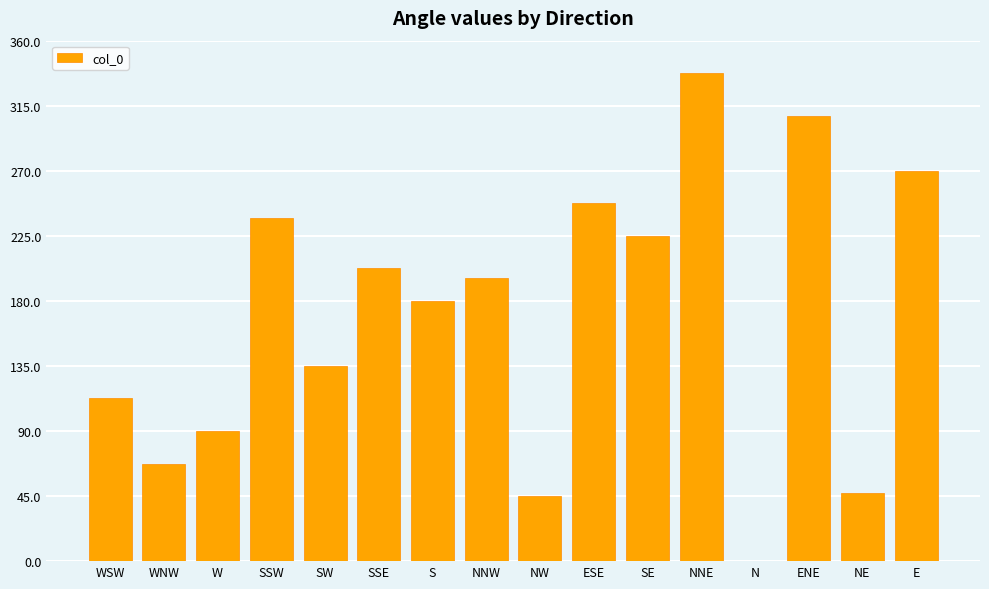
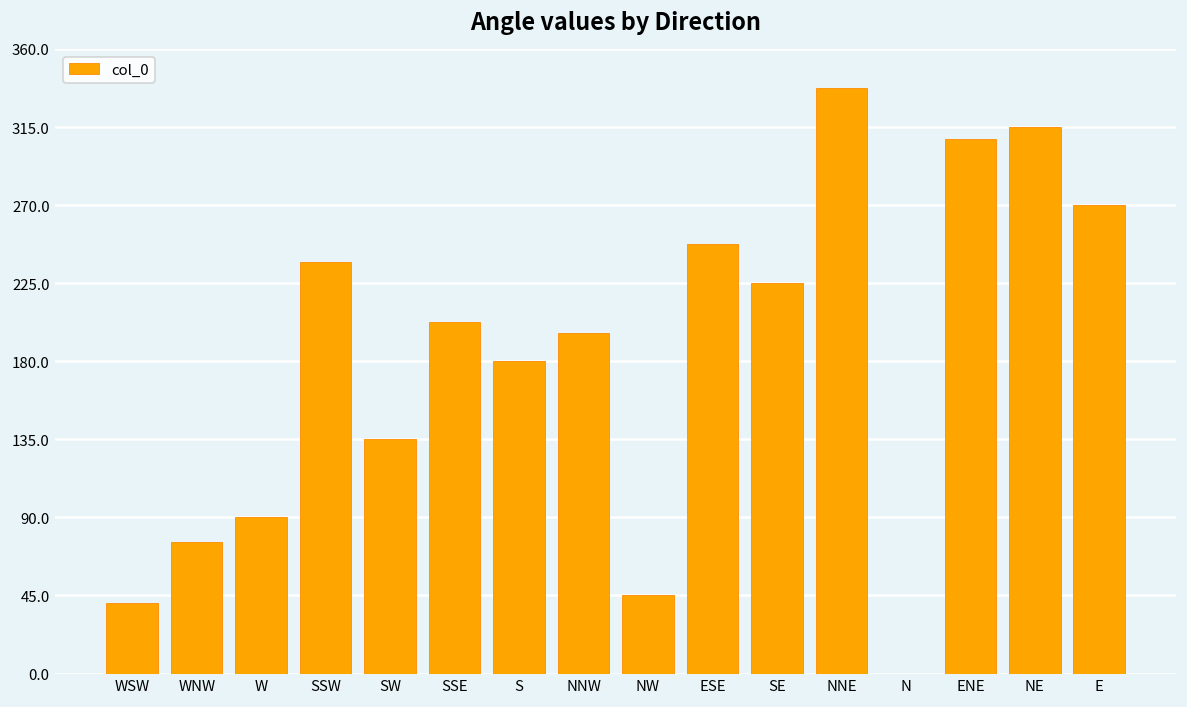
WSW: 113 -> 41
WNW: 68 -> 76
NE: 47 -> 315
